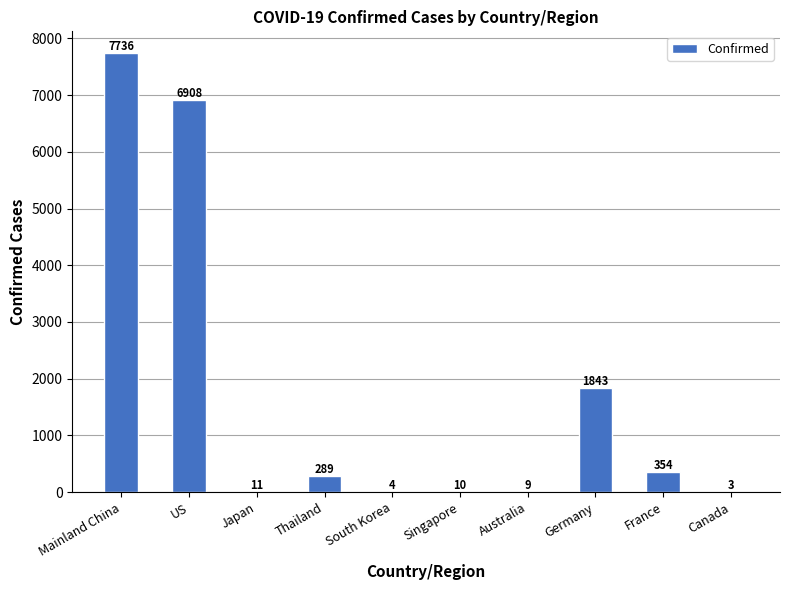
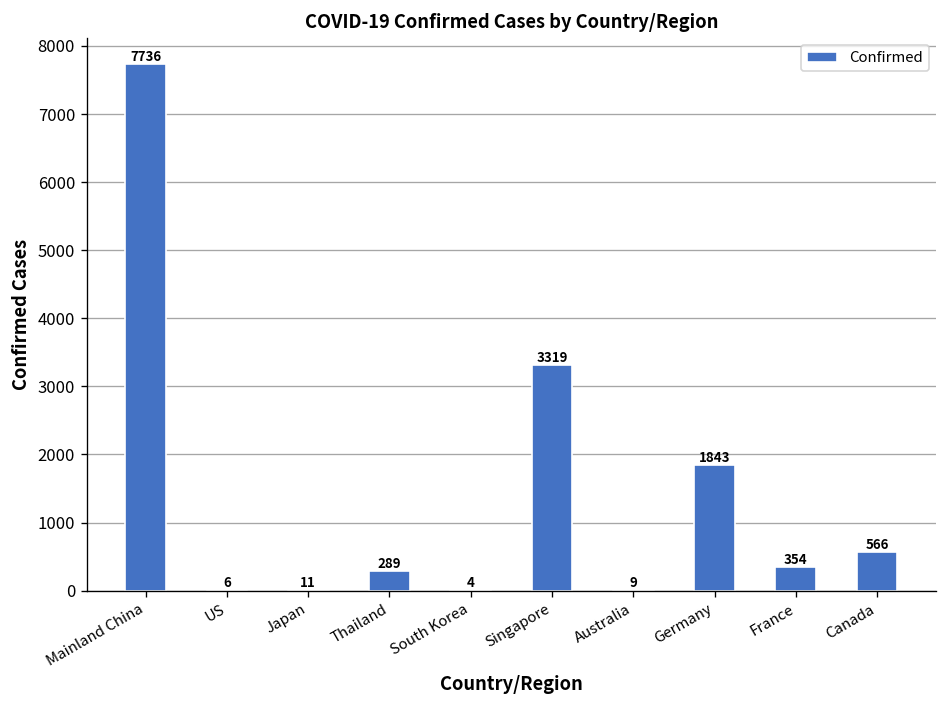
US: 6908 -> 6
Singapore: 10 -> 3319
Canada: 3 -> 566
